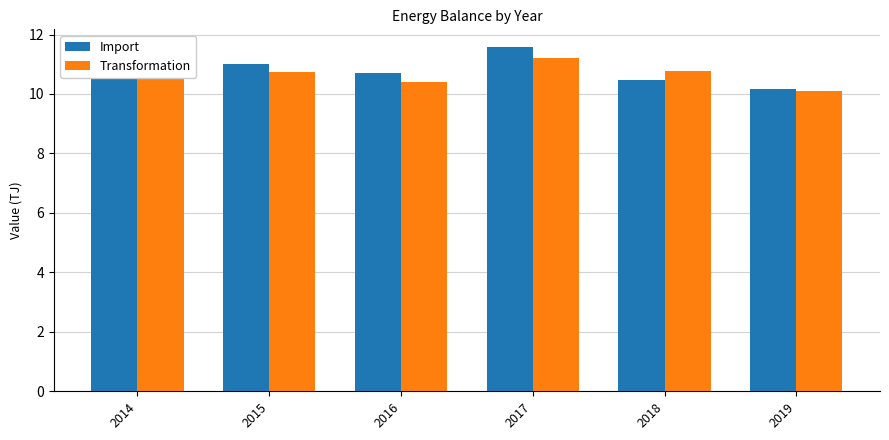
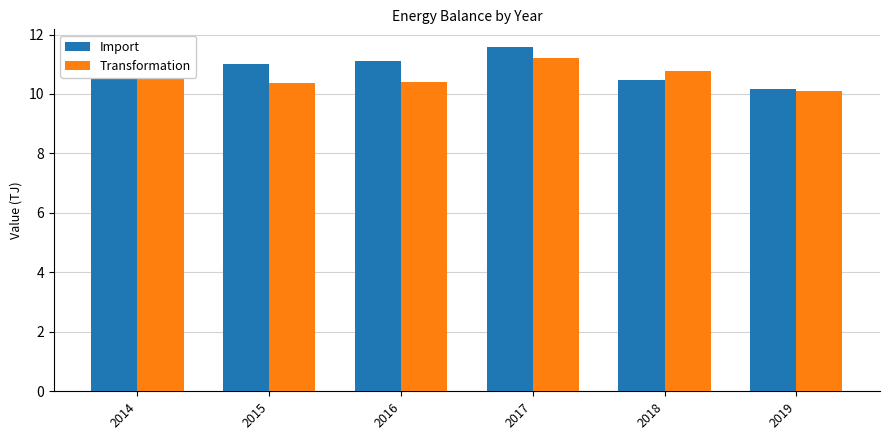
Transformation, 2015: 10.7 -> 10.4
Import, 2016: 10.7 -> 11.1
